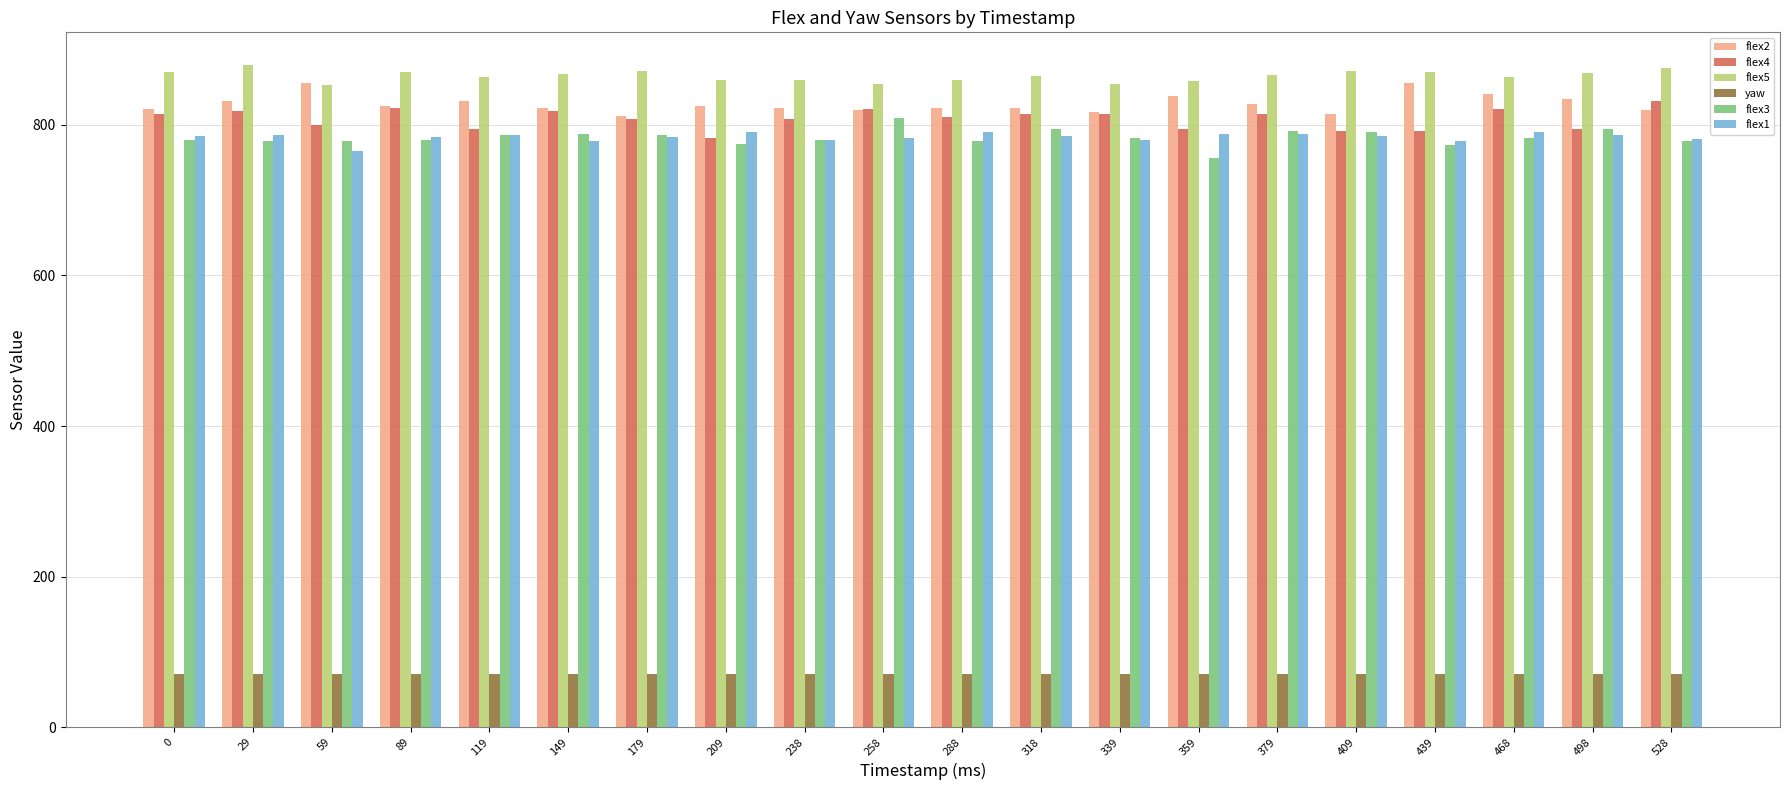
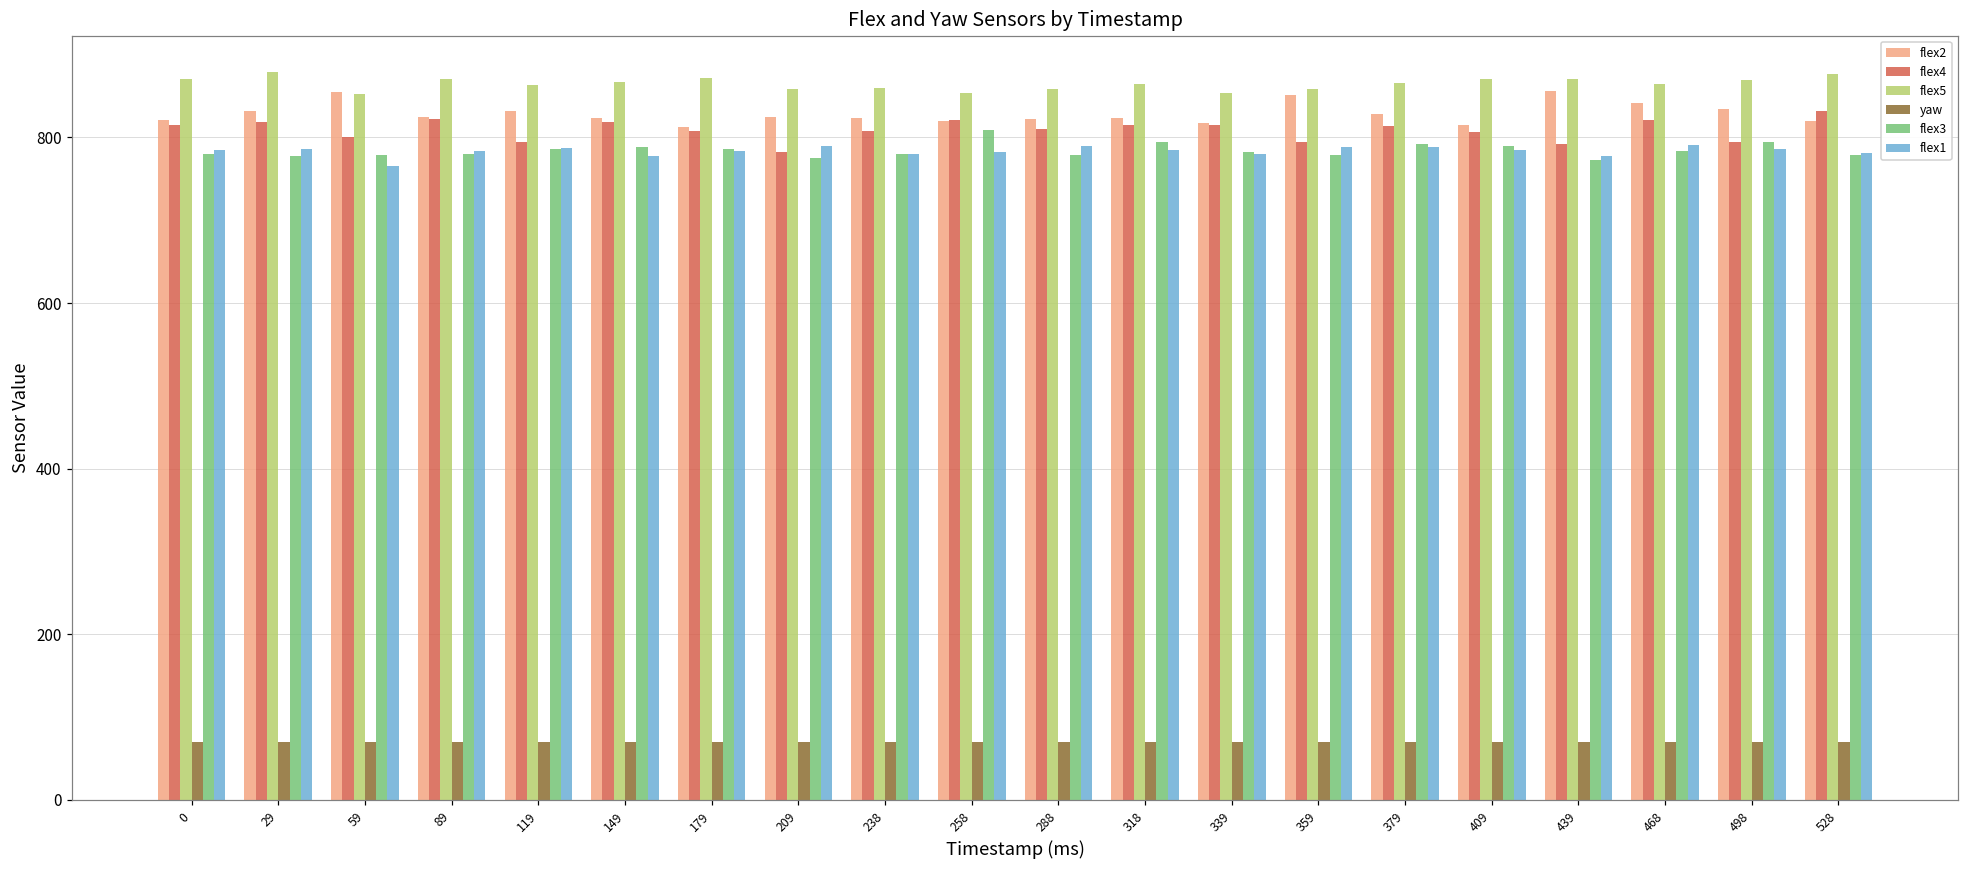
flex2, 359: 840 -> 850
flex3, 359: 760 -> 780
flex4, 409: 790 -> 810
